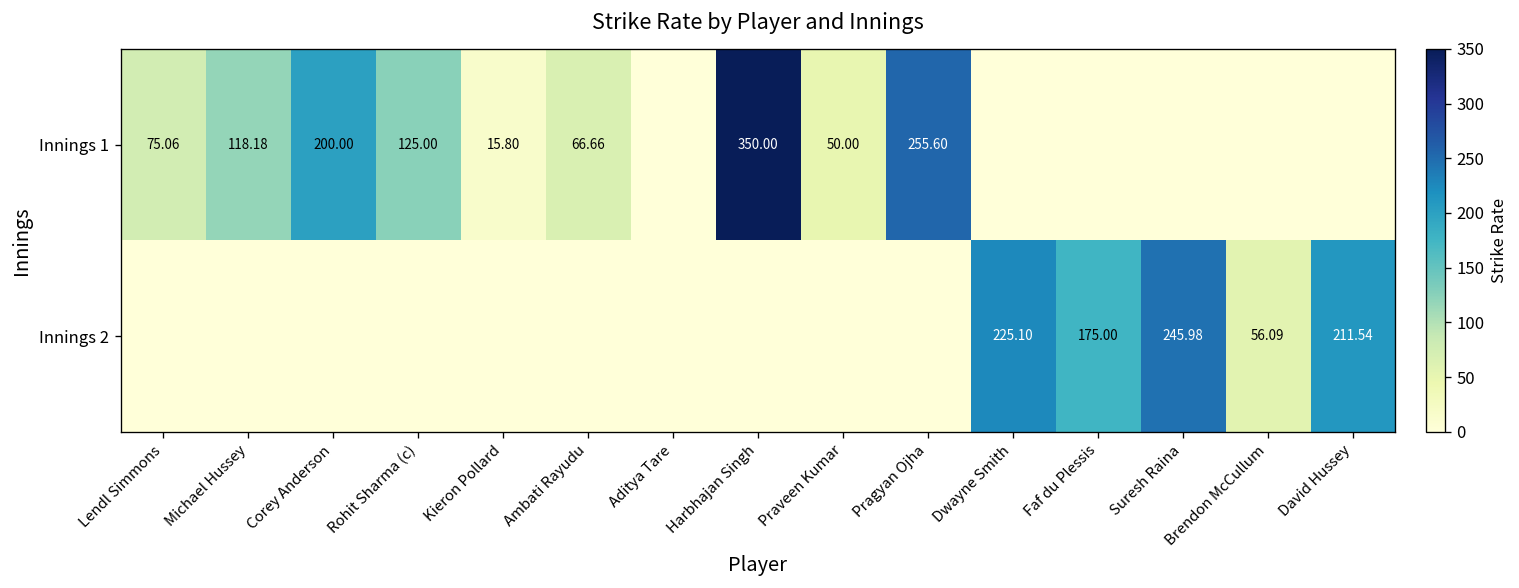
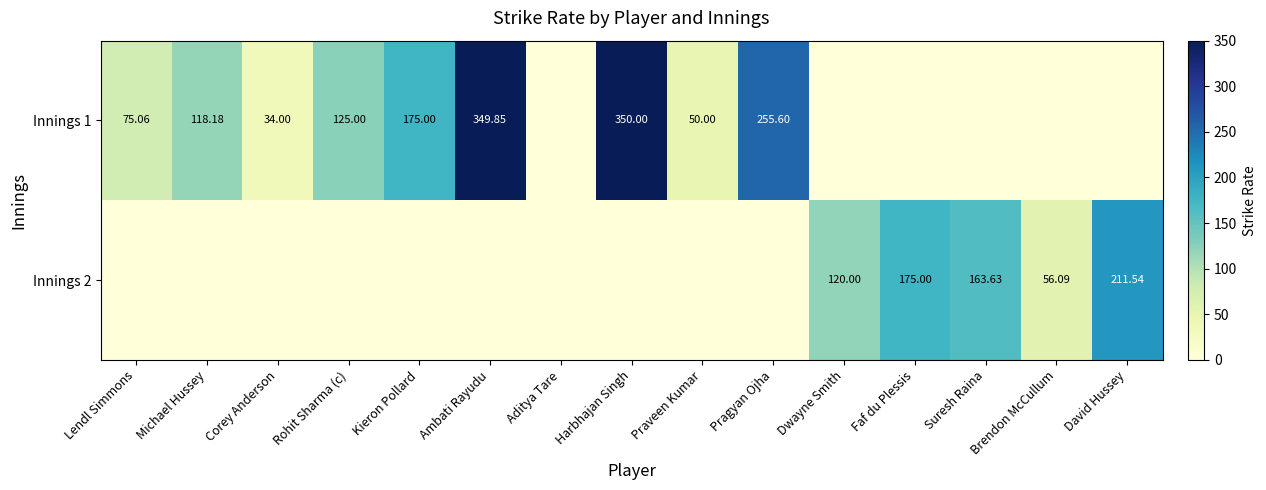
Innings 1, Corey Anderson: 200.00 -> 34.00
Innings 1, Kieron Pollard: 15.80 -> 175.00
Innings 1, Ambati Rayudu: 66.66 -> 349.85
Innings 2, Dwayne Smith: 225.10 -> 120.00
Innings 2, Suresh Raina: 245.98 -> 163.63
